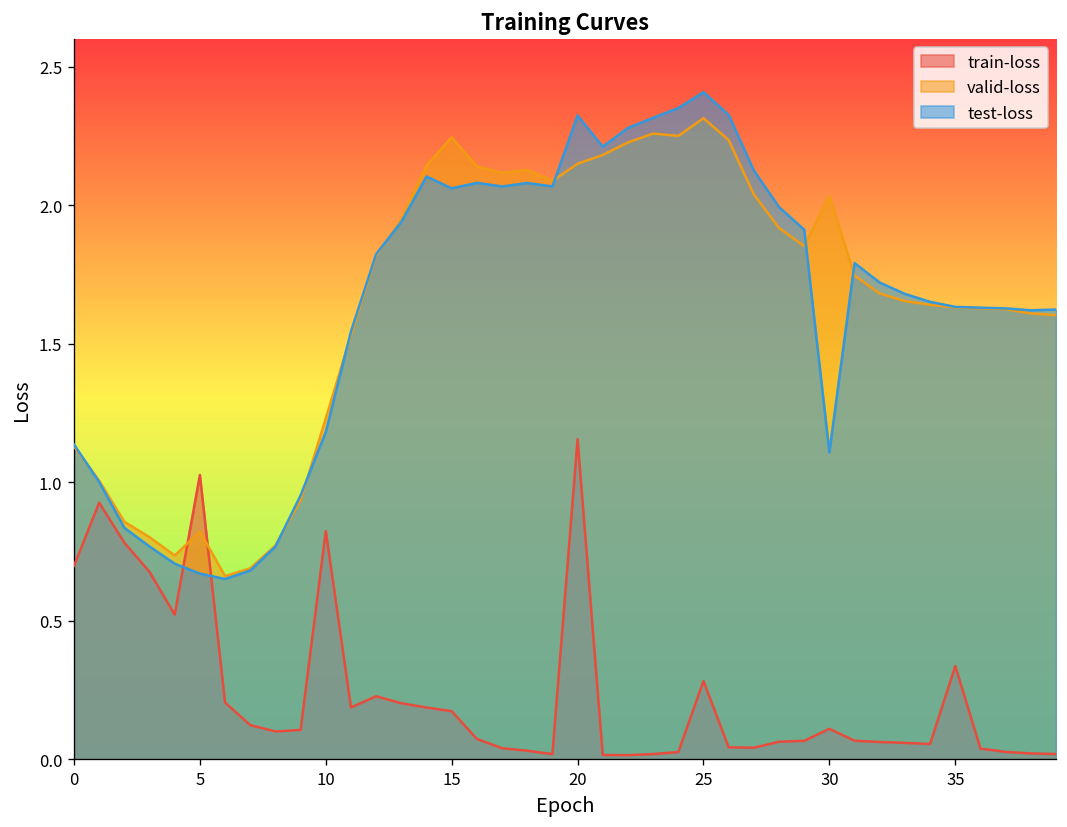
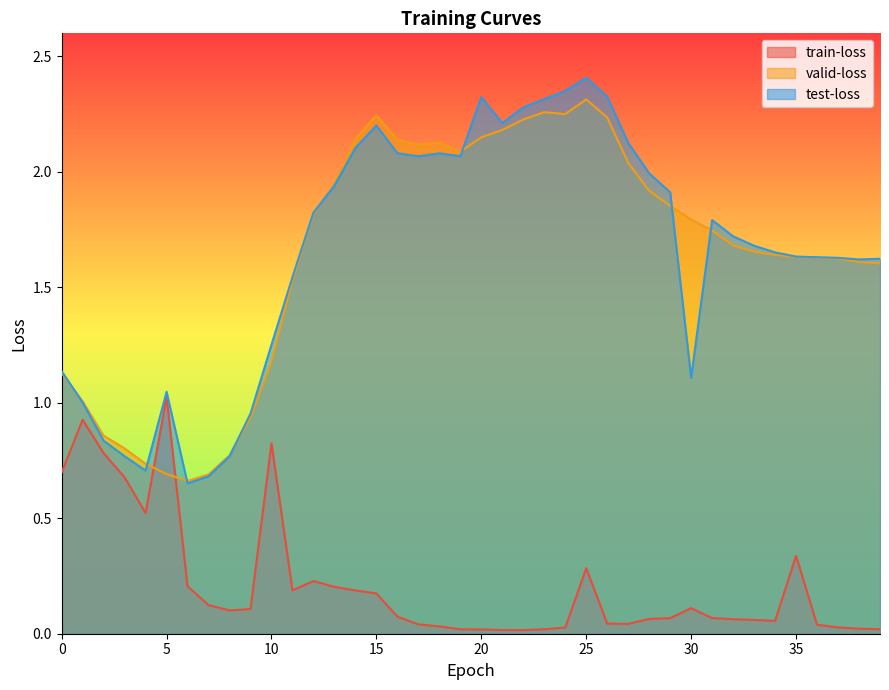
valid-loss, 5: 0.82 -> 0.69
test-loss, 5: 0.67 -> 1.05
valid-loss, 10: 1.23 -> 1.18
test-loss, 10: 1.18 -> 1.25
test-loss, 15: 2.06 -> 2.20
train-loss, 20: 1.16 -> 0.02
valid-loss, 30: 2.03 -> 1.79
